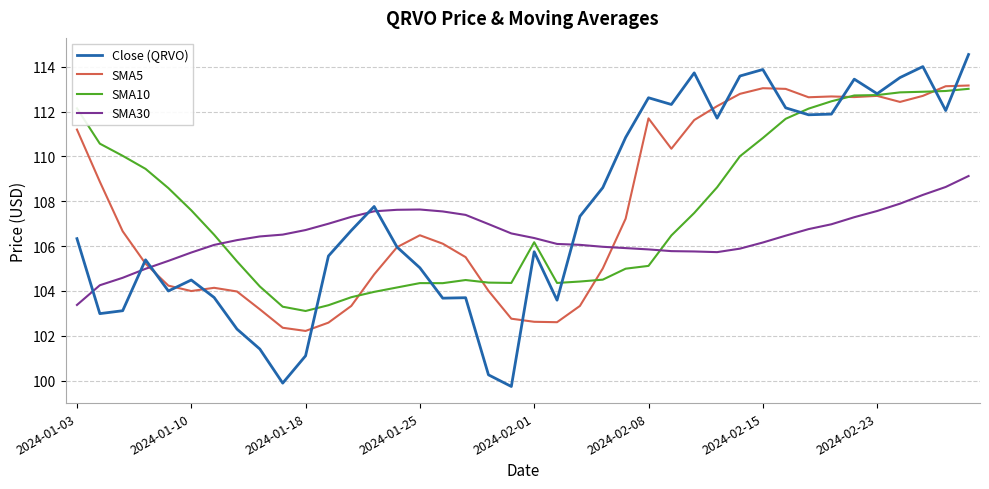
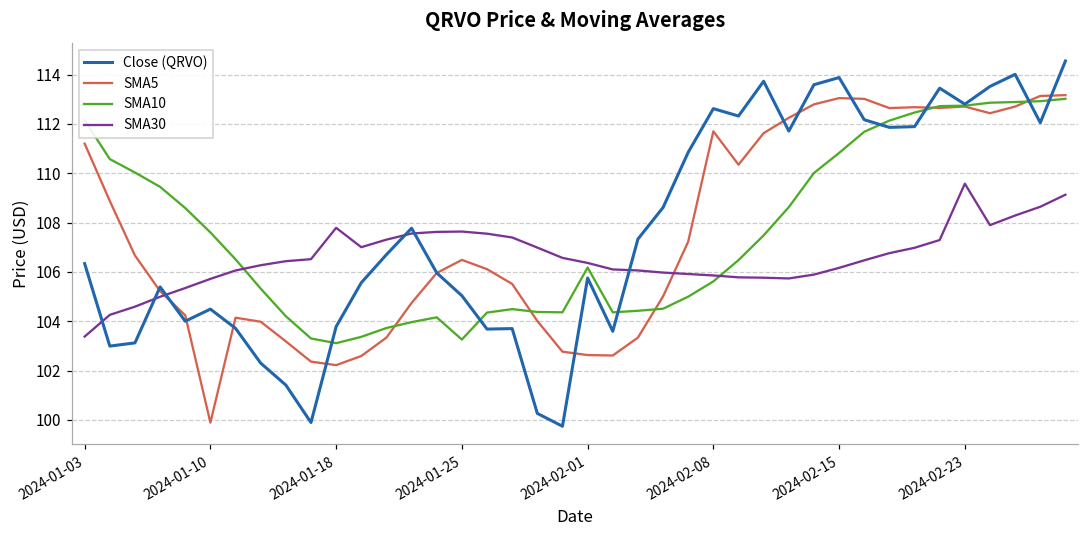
SMA5, 2024-01-10: 104.0 -> 99.9
Close (QRVO), 2024-01-18: 101.1 -> 103.8
SMA30, 2024-01-18: 106.7 -> 107.8
SMA10, 2024-01-25: 104.4 -> 103.3
SMA10, 2024-02-08: 105.1 -> 105.6
SMA30, 2024-02-23: 107.6 -> 109.6
